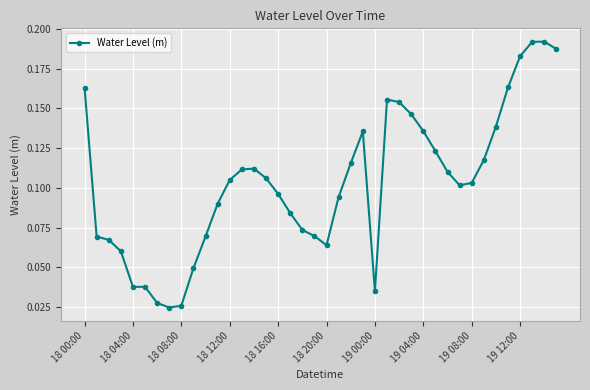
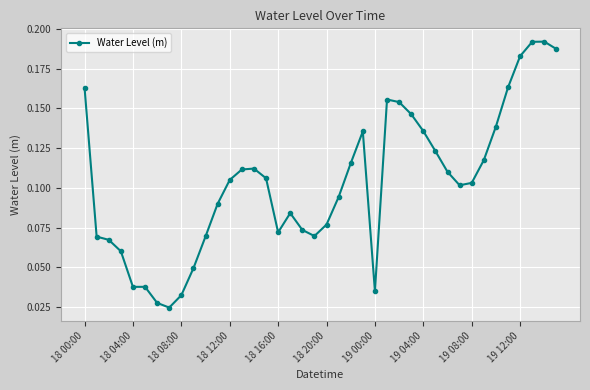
18 08:00: 0.026 -> 0.033
18 16:00: 0.096 -> 0.072
18 20:00: 0.064 -> 0.077
